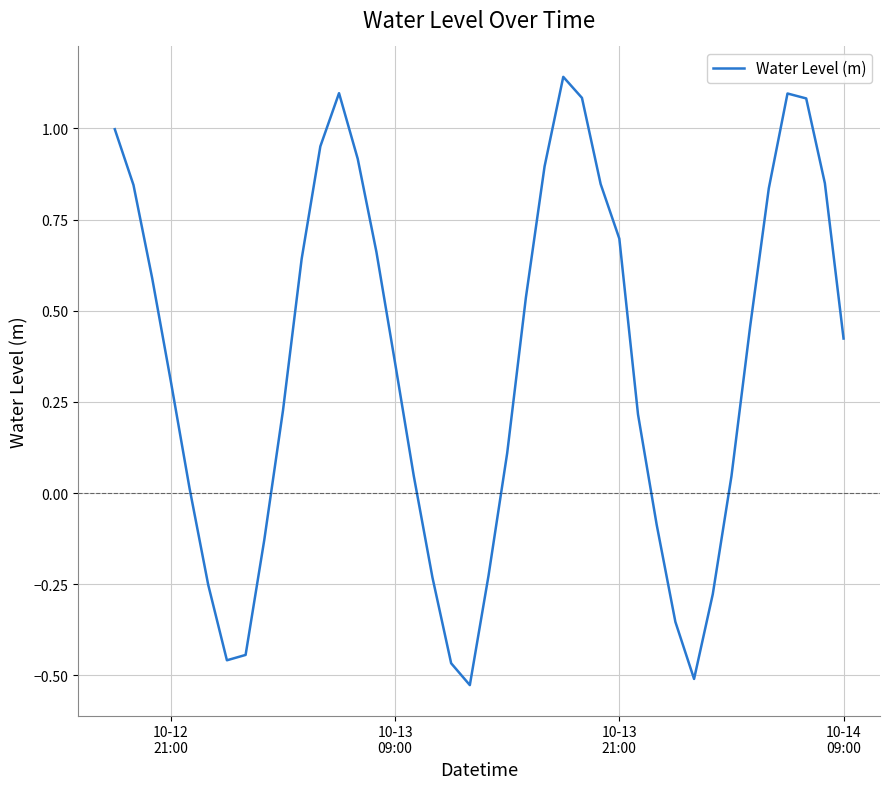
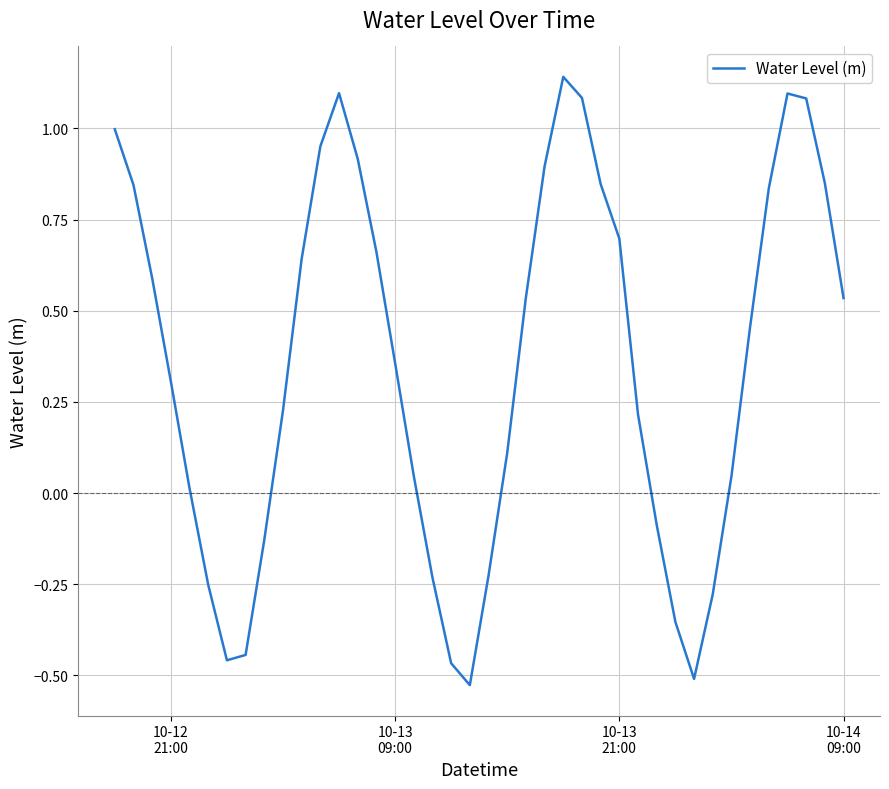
10-14 09:00: 0.42 -> 0.53
